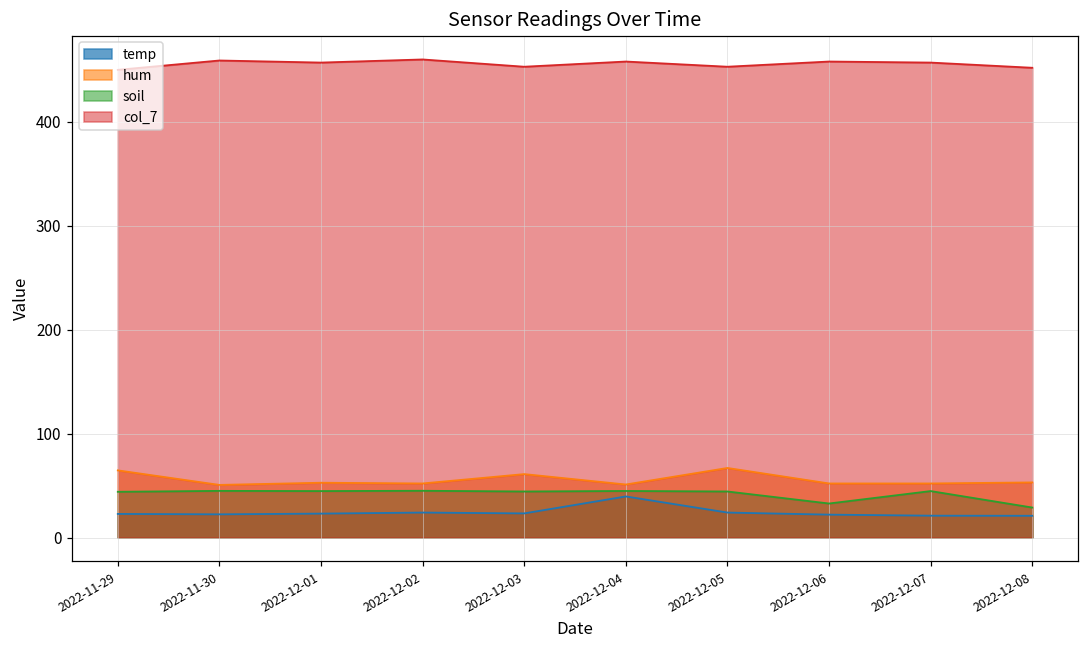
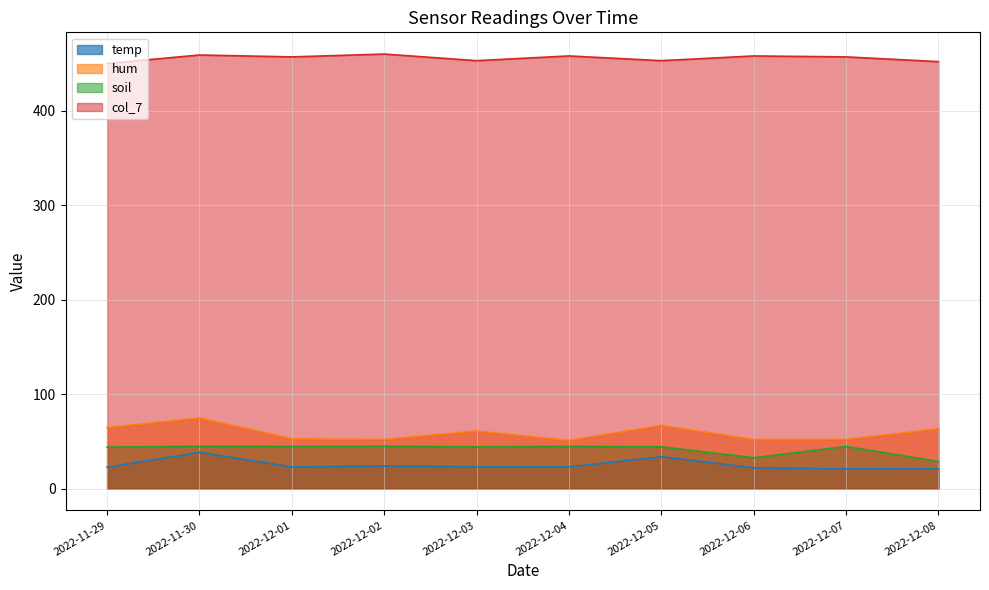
temp, 2022-11-30: 20 -> 40
hum, 2022-11-30: 50 -> 70
temp, 2022-12-04: 40 -> 20
temp, 2022-12-05: 20 -> 30
hum, 2022-12-08: 50 -> 60
